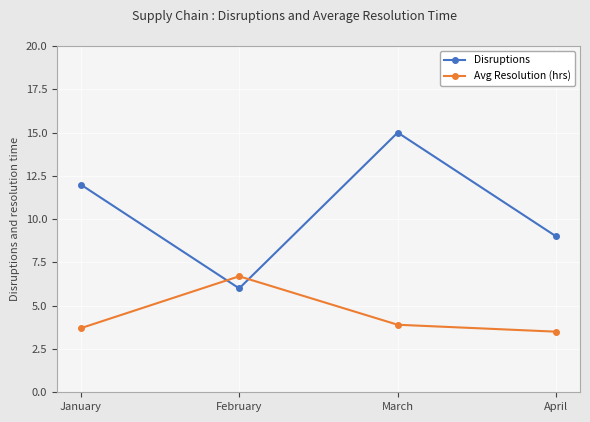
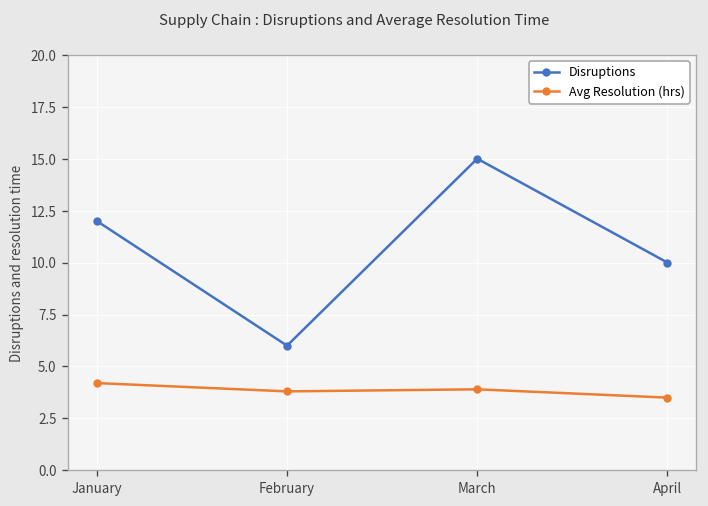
Avg Resolution (hrs), January: 3.7 -> 4.2
Avg Resolution (hrs), February: 6.7 -> 3.8
Disruptions, April: 9 -> 10
